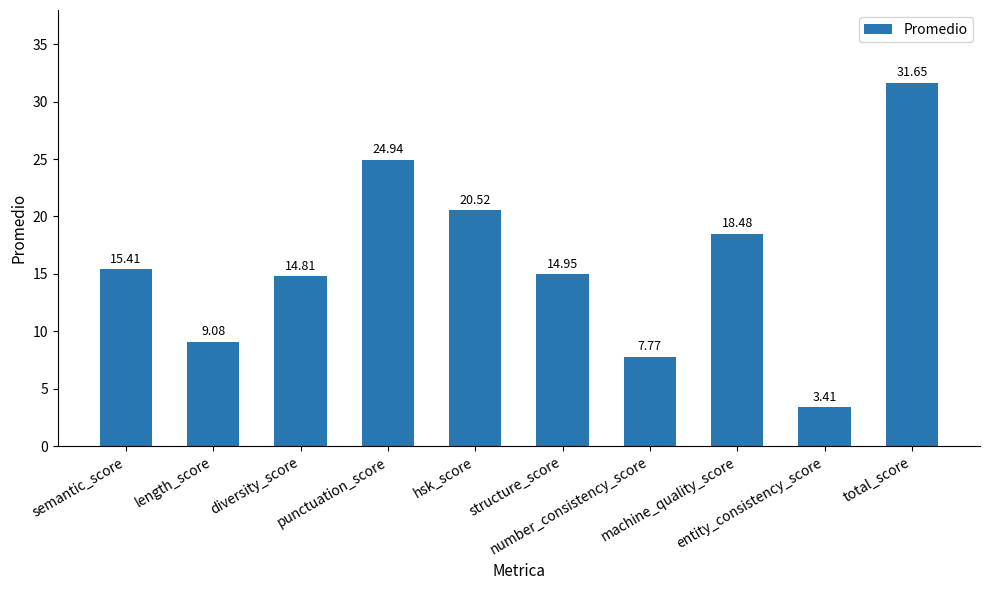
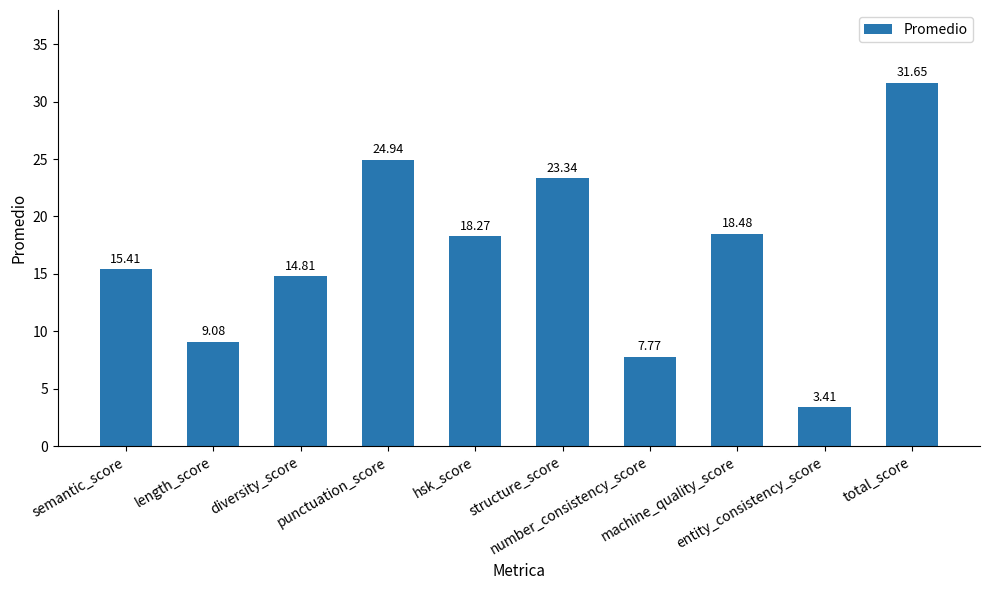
hsk_score: 20.52 -> 18.27
structure_score: 14.95 -> 23.34
